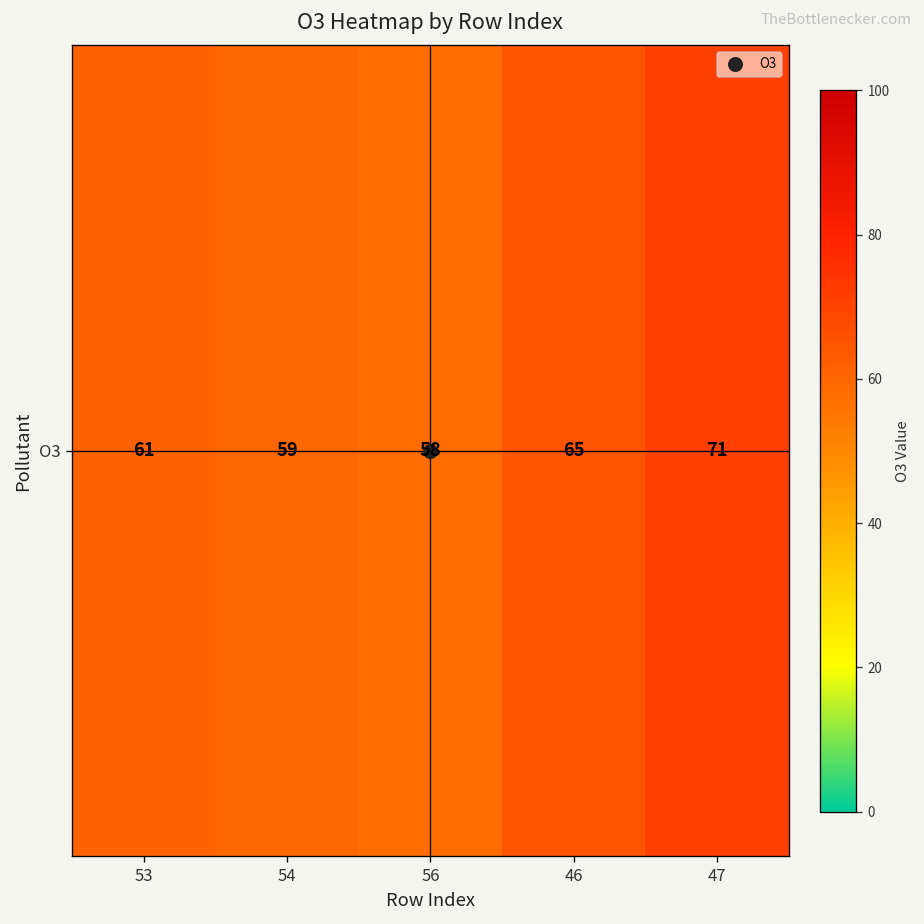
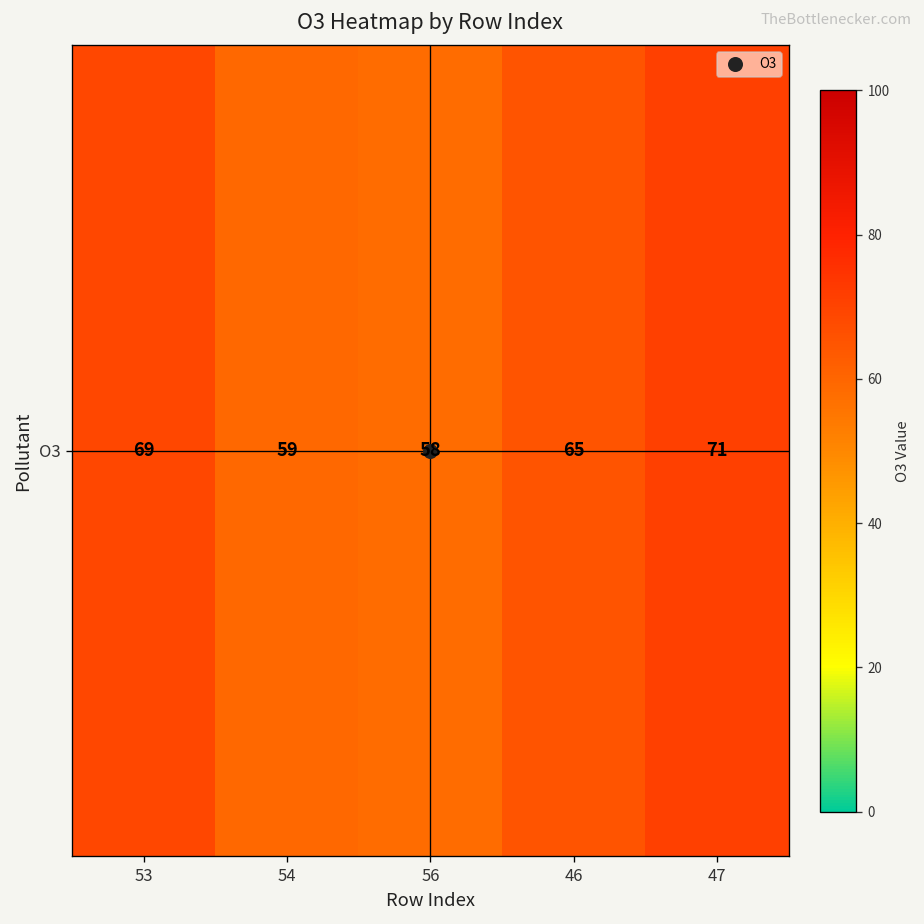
O3, 53: 61 -> 69
